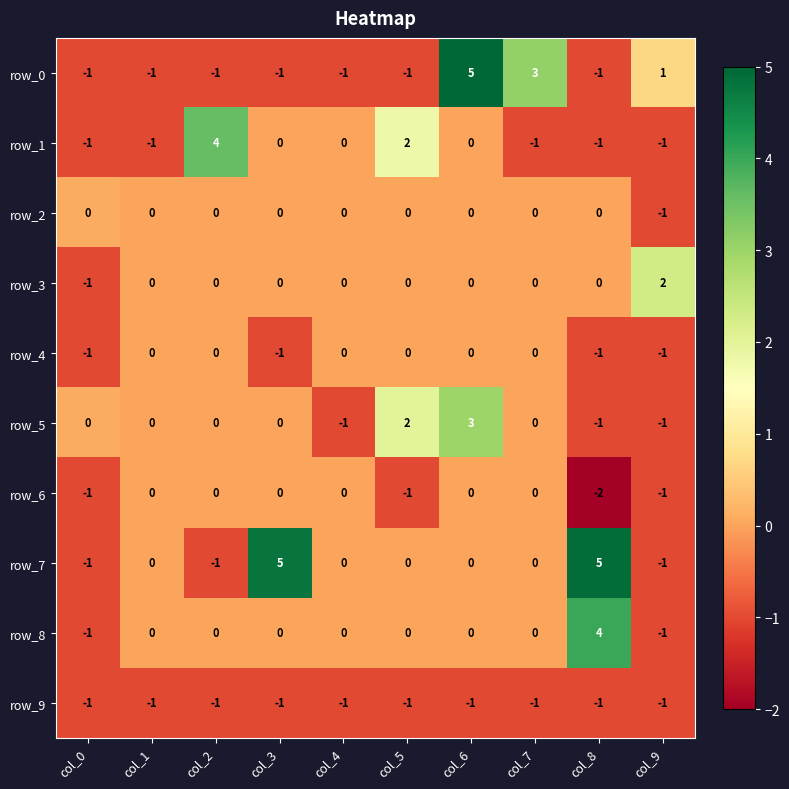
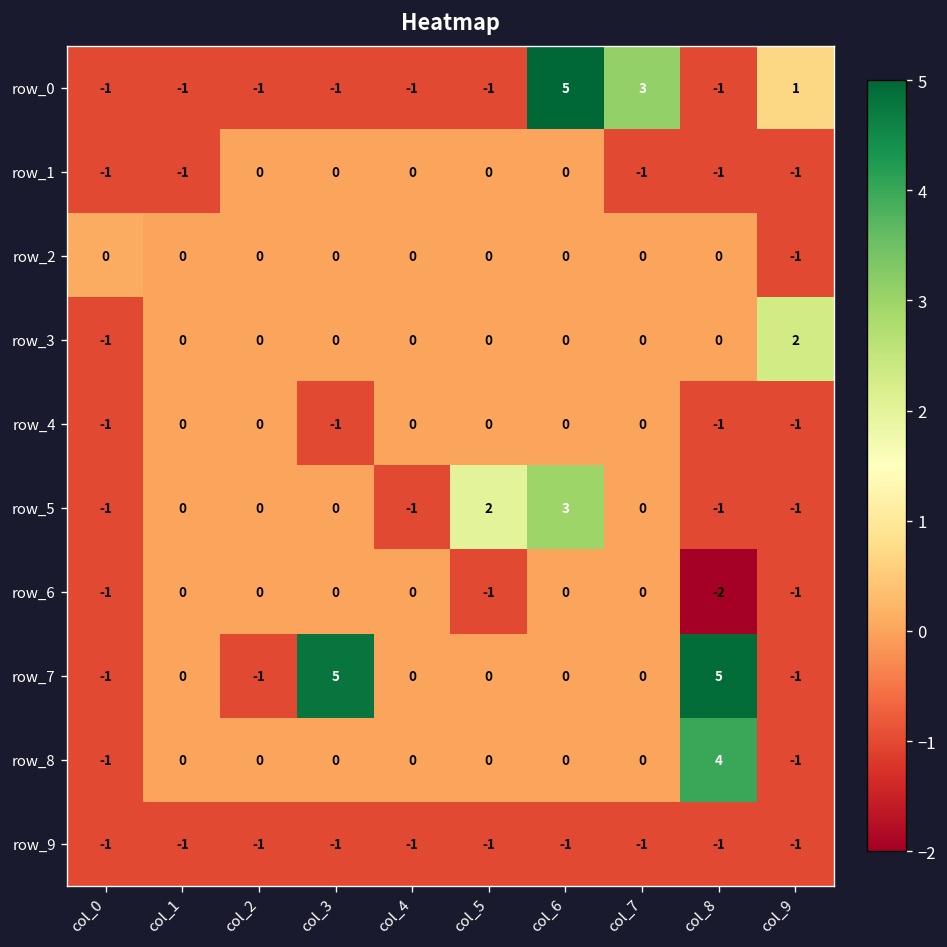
row_1, col_2: 4 -> 0
row_1, col_5: 2 -> 0
row_5, col_0: 0 -> -1
